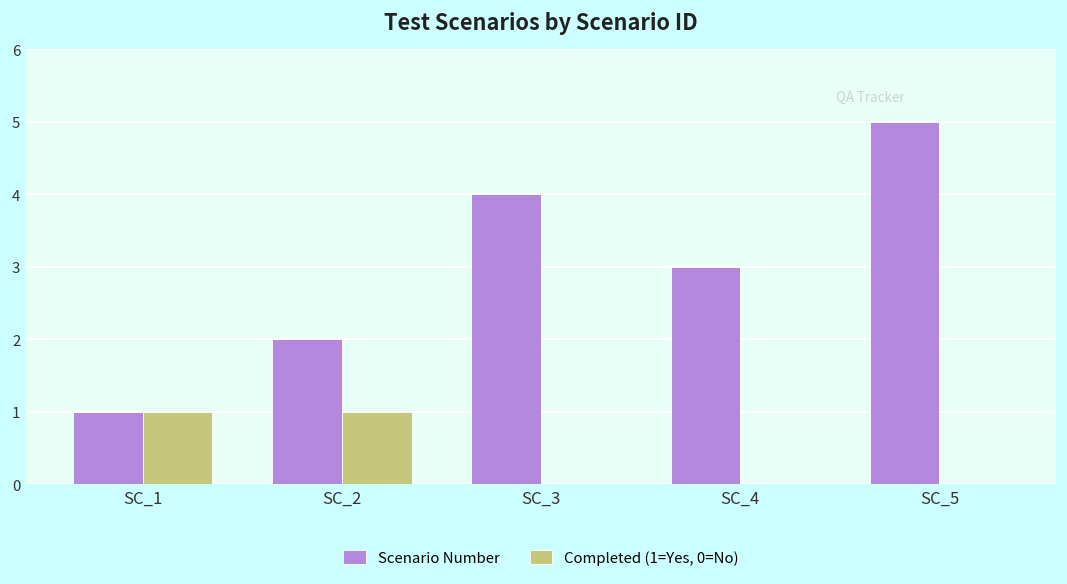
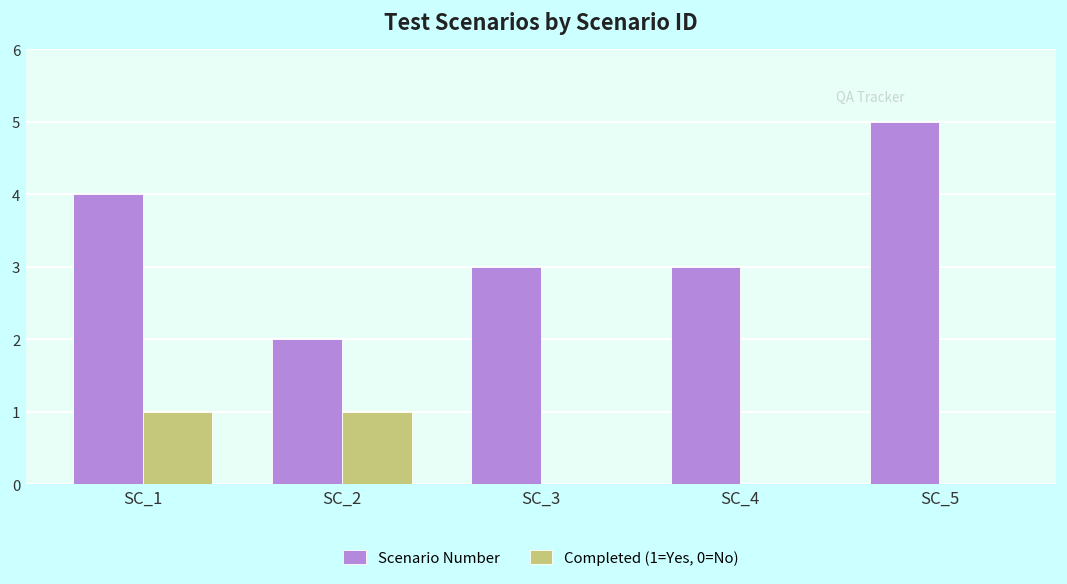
Scenario Number, SC_1: 1 -> 4
Scenario Number, SC_3: 4 -> 3
